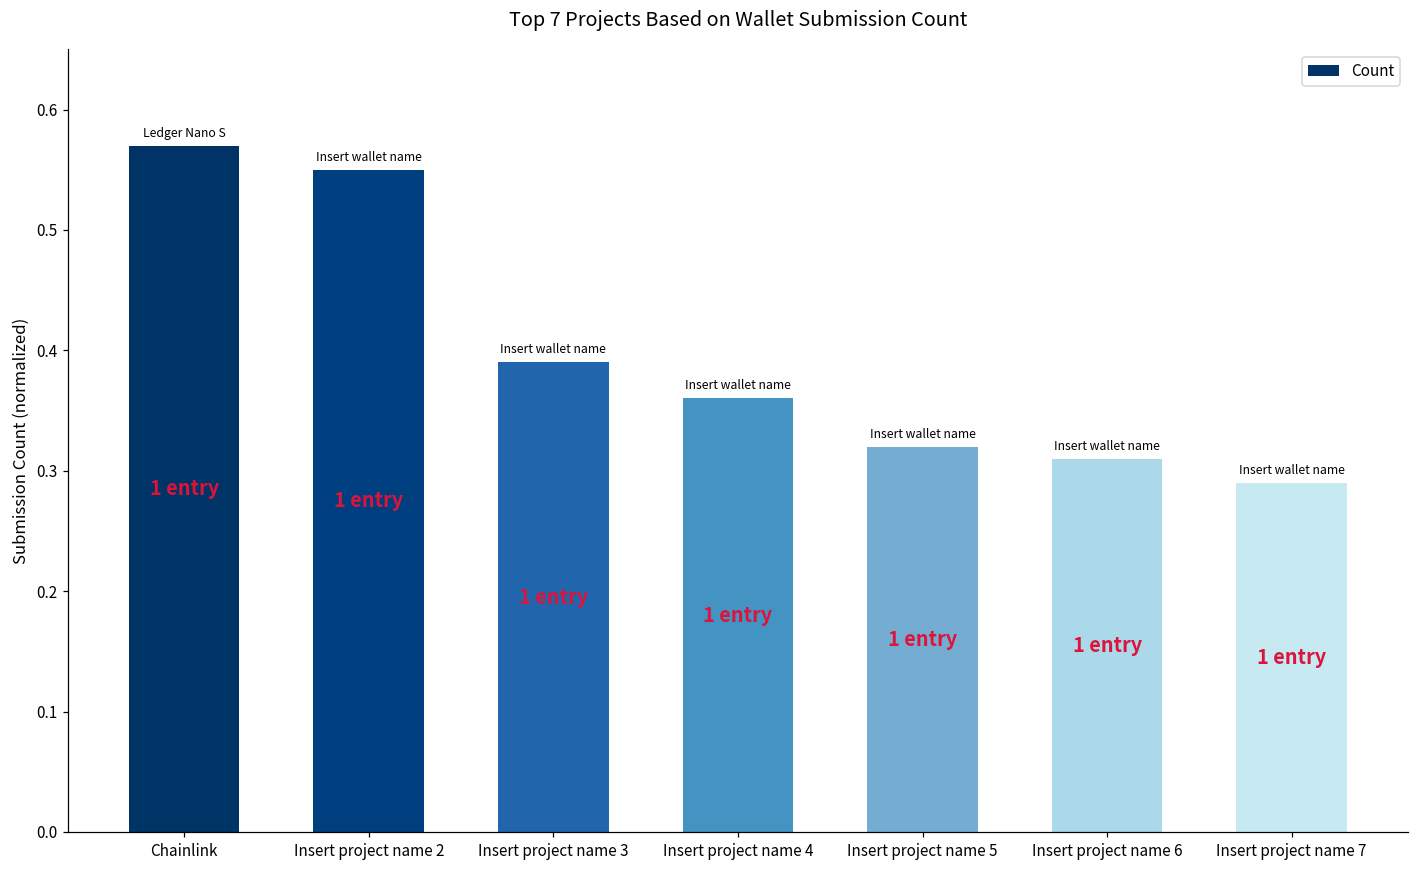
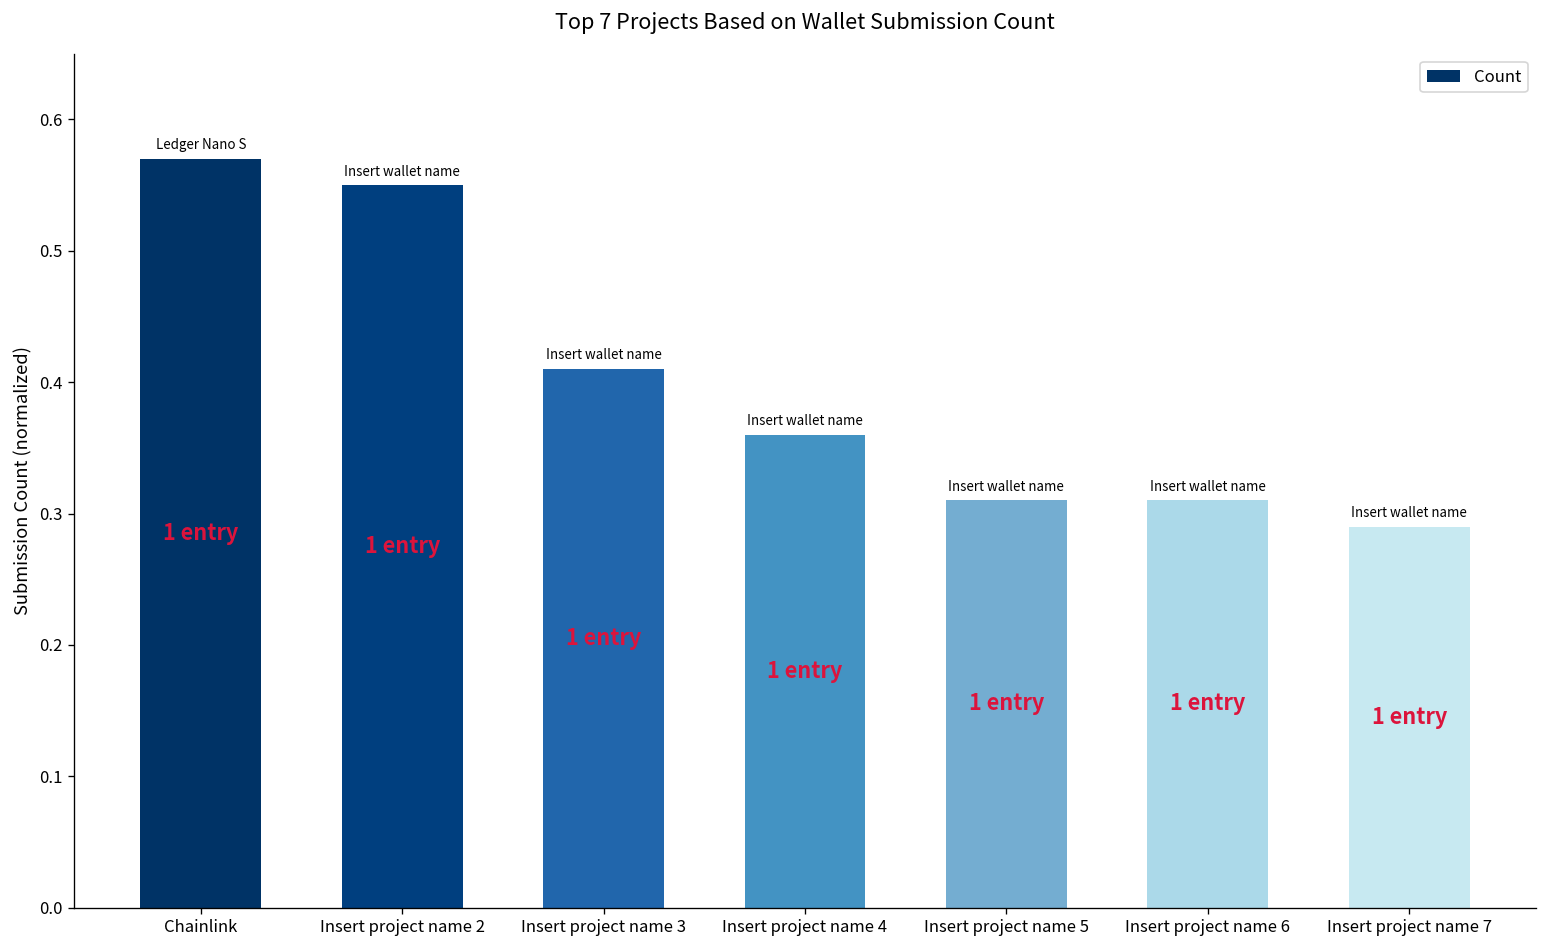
Insert project name 3: 0.39 -> 0.41
Insert project name 5: 0.32 -> 0.31
